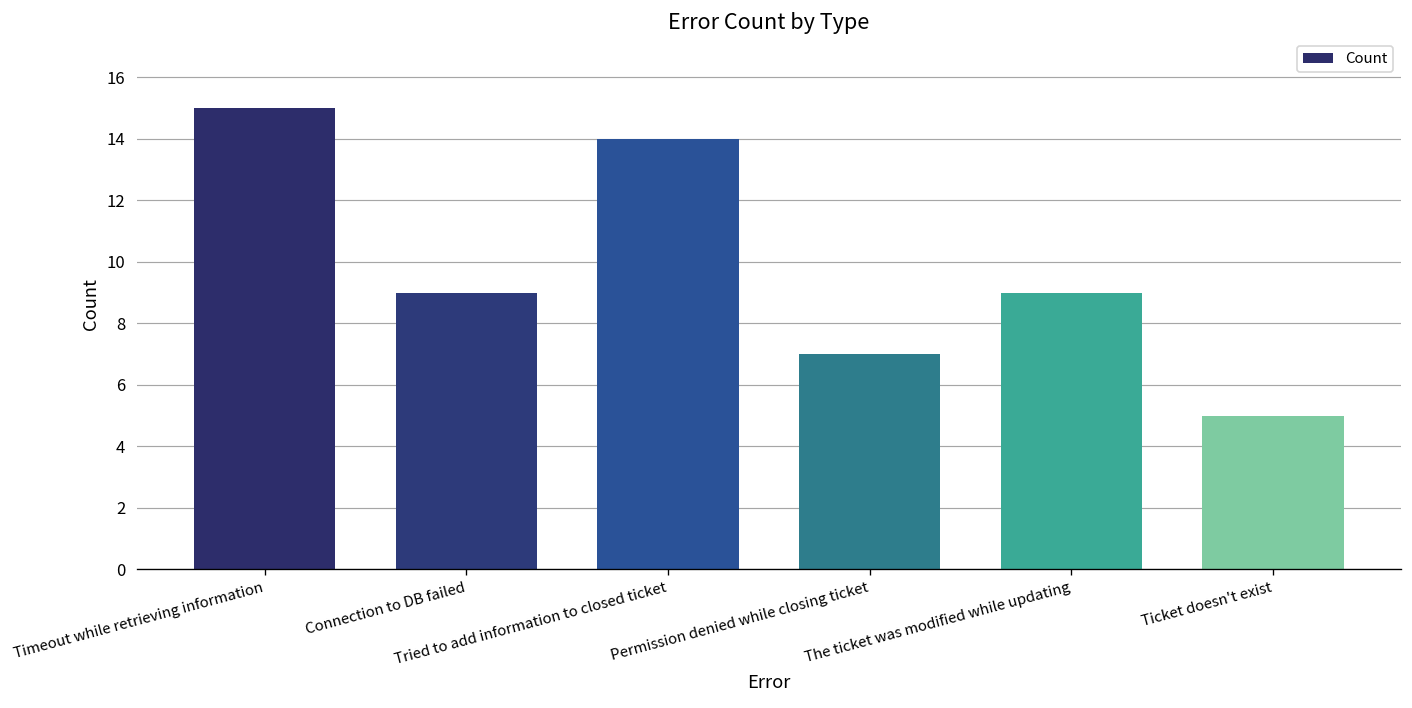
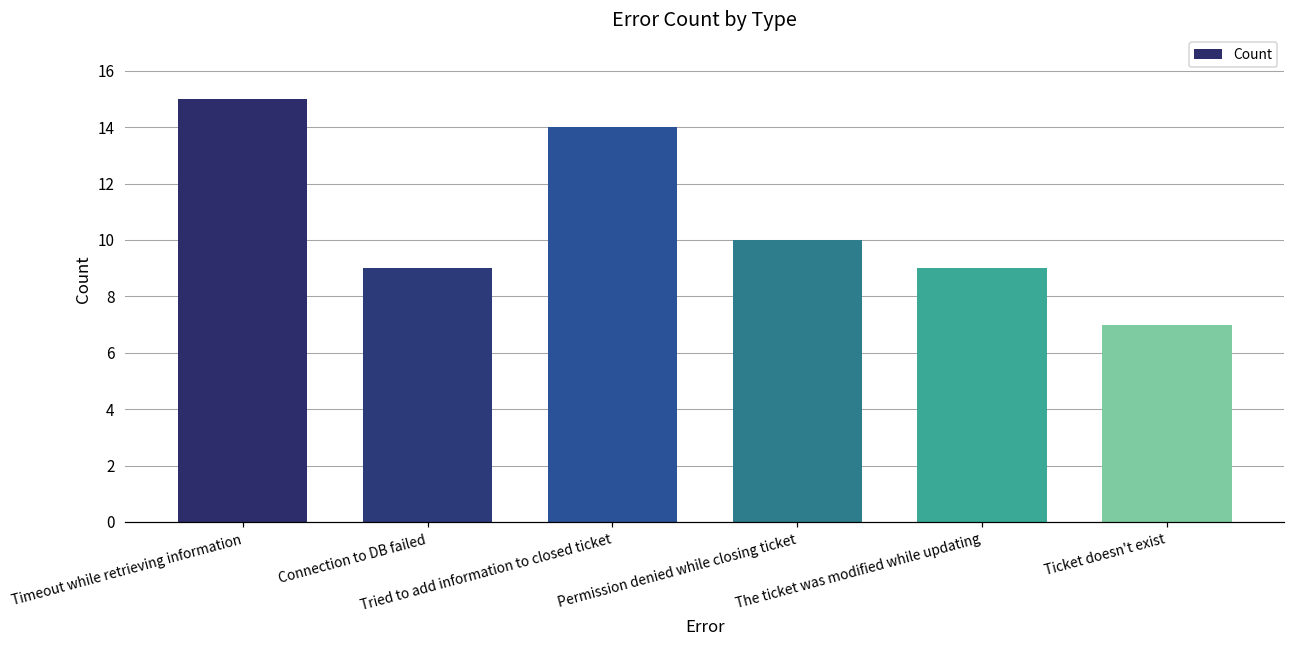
Permission denied while closing ticket: 7 -> 10
Ticket doesn't exist: 5 -> 7
